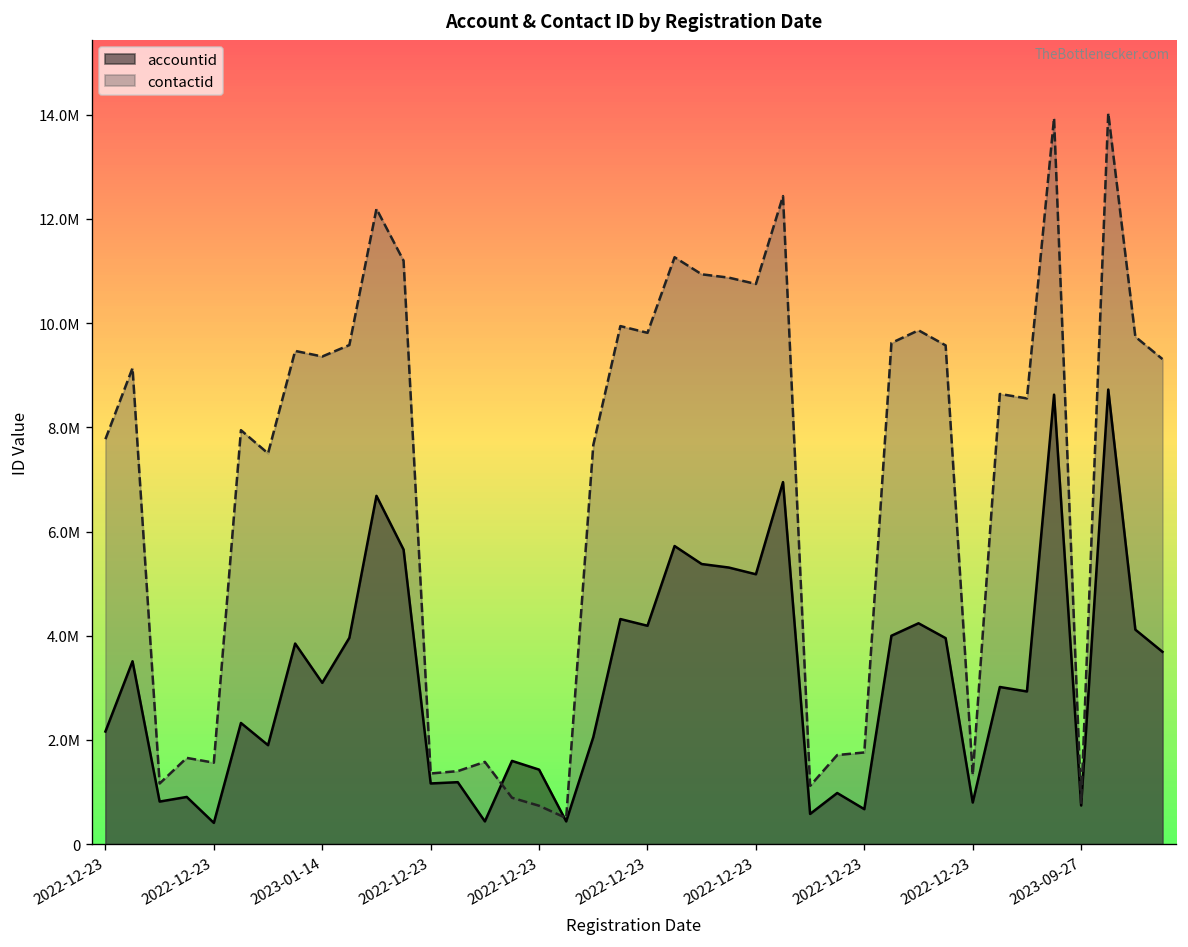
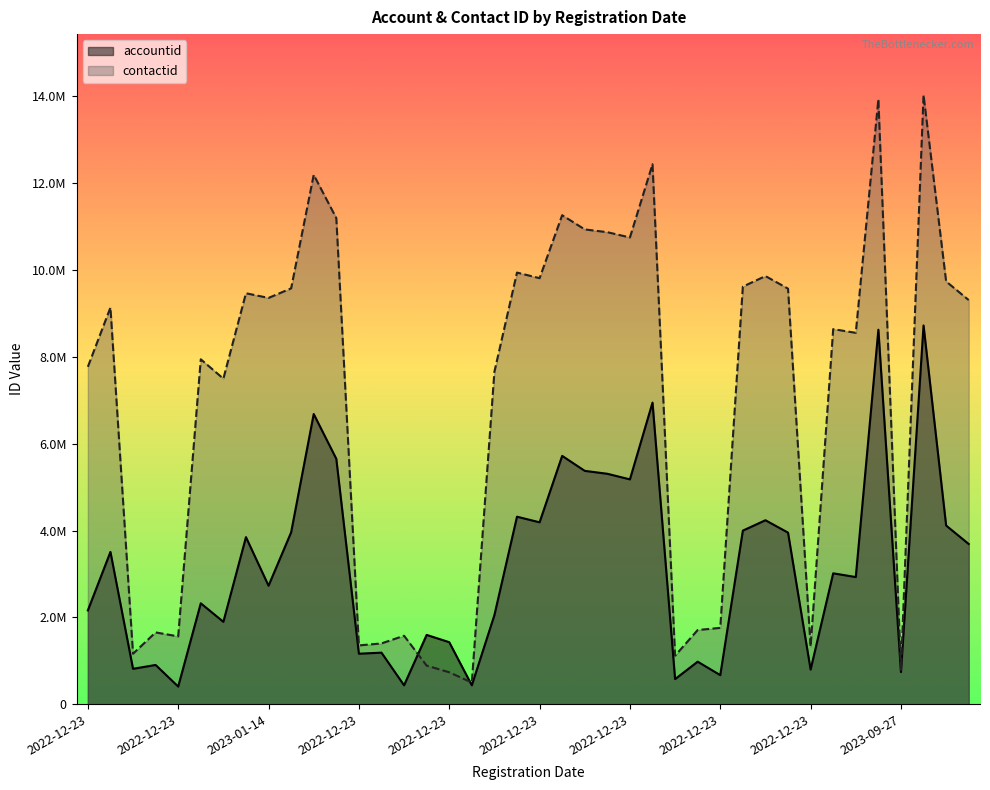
accountid, 2023-01-14: 3100000 -> 2700000
